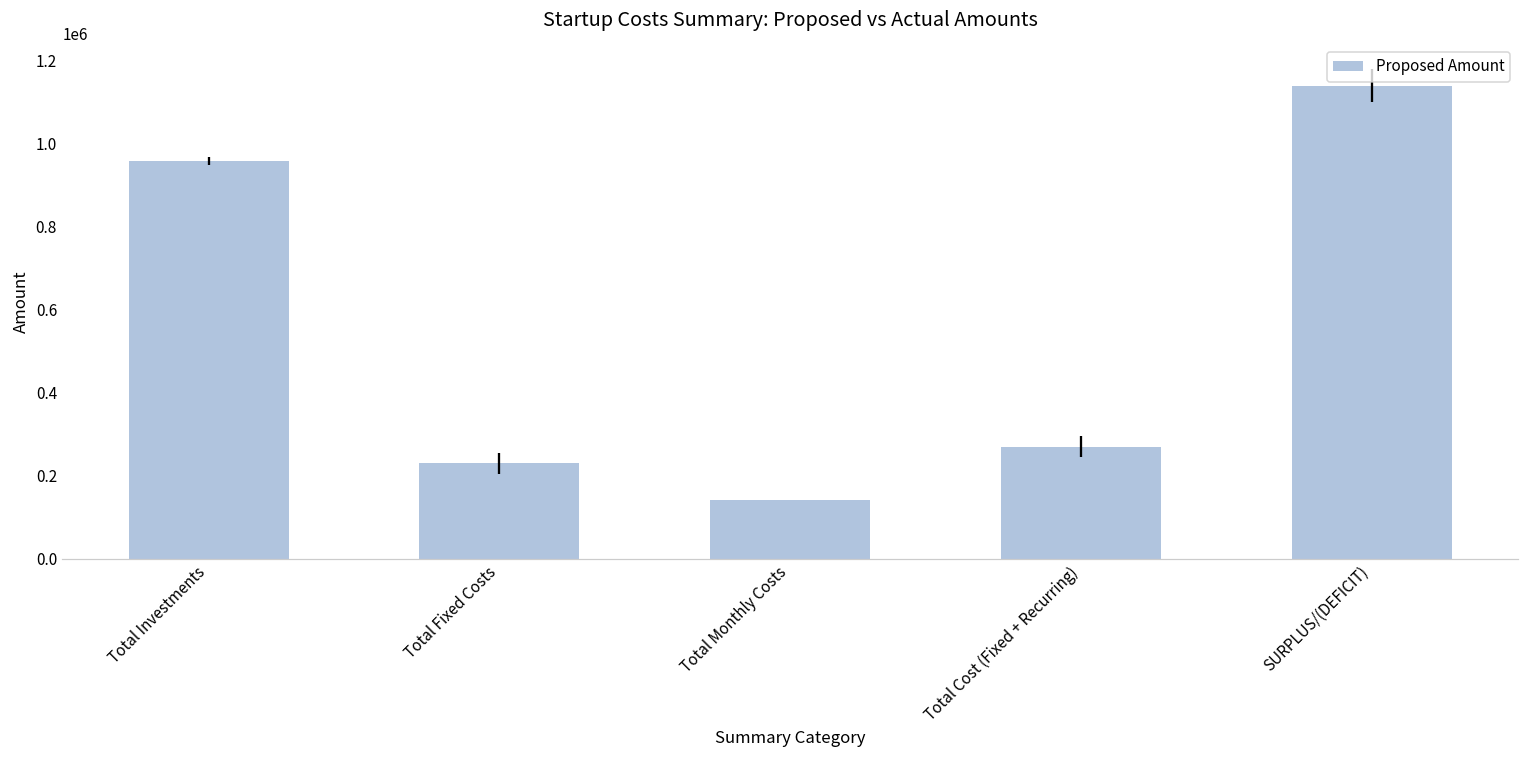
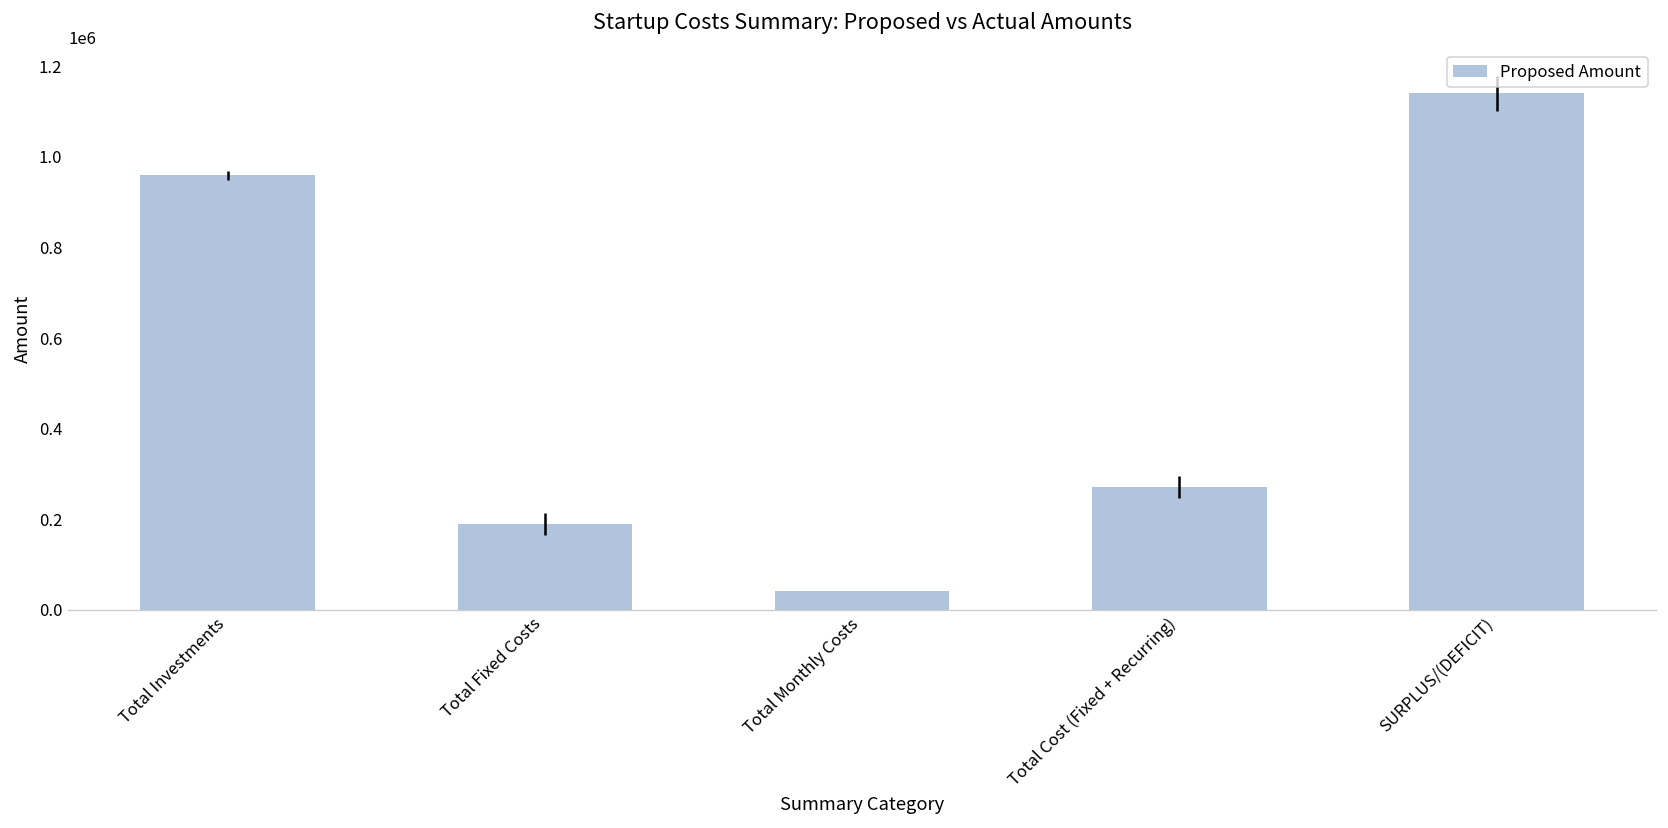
Total Fixed Costs: 230000 -> 190000
Total Monthly Costs: 140000 -> 40000
